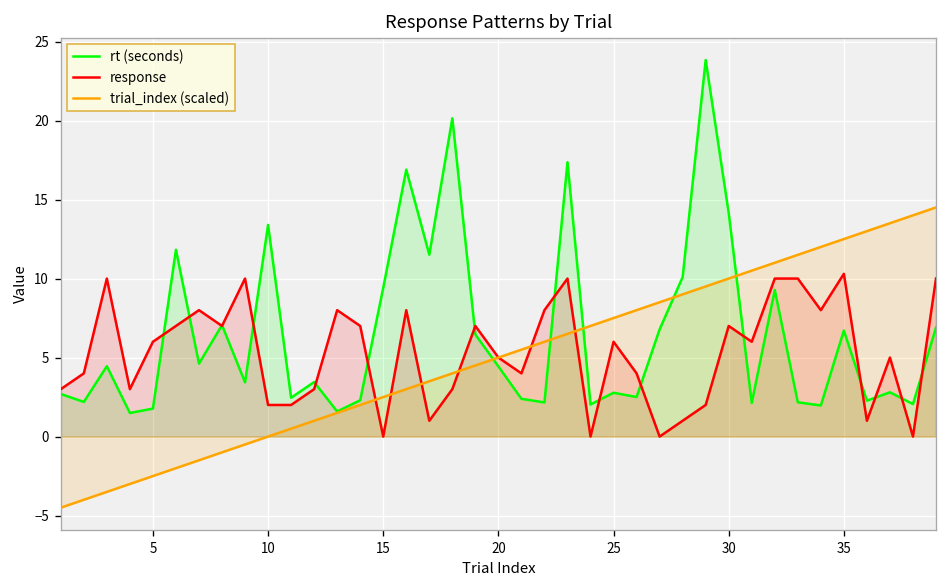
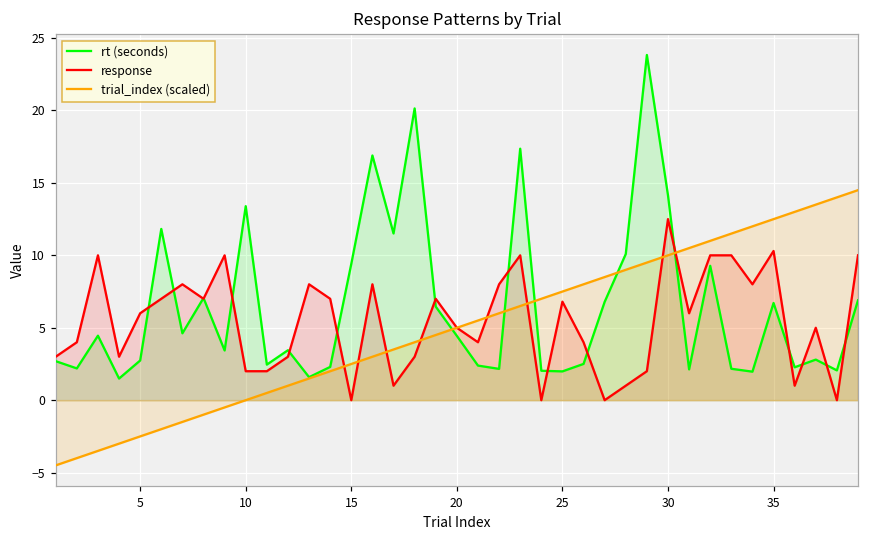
rt (seconds), 5: 1.8 -> 2.7
rt (seconds), 25: 2.8 -> 2.0
response, 25: 6.0 -> 6.8
response, 30: 7.0 -> 12.5
